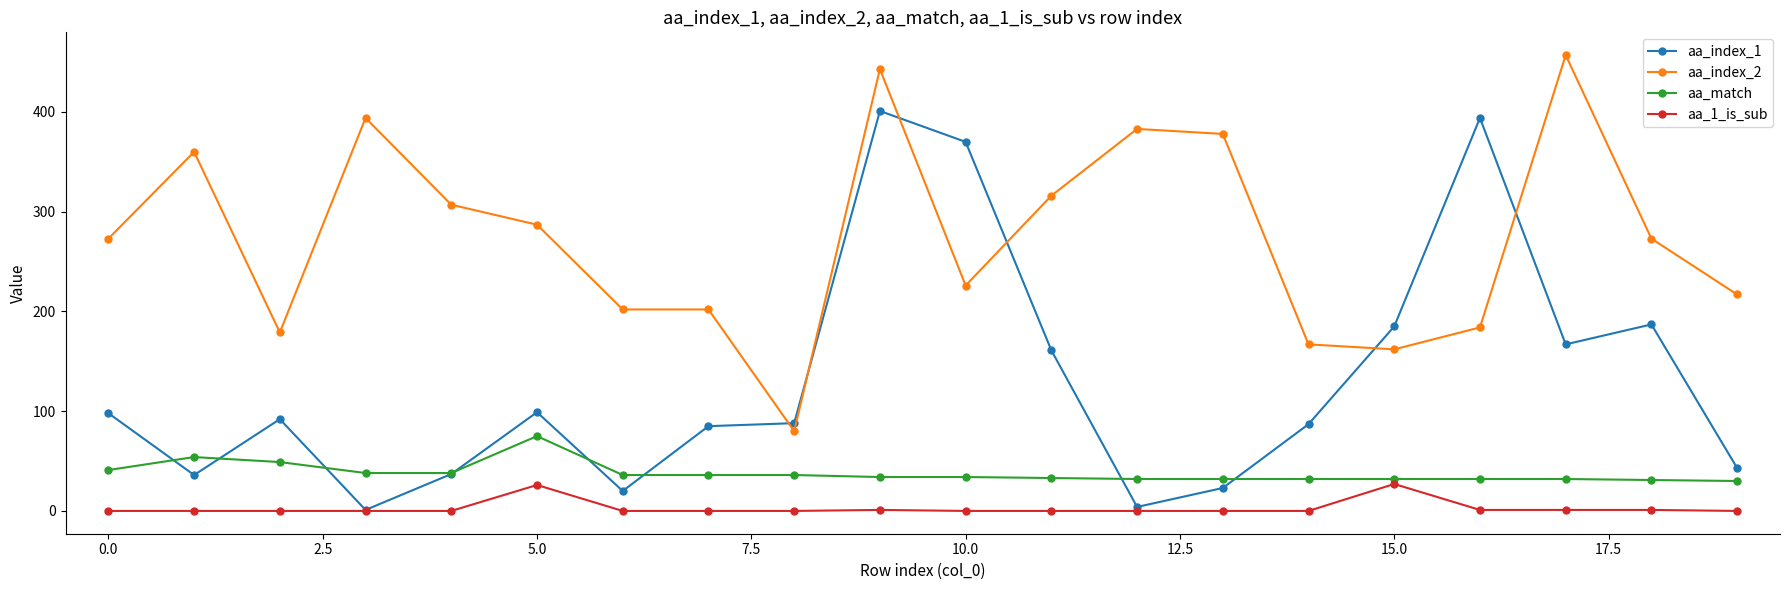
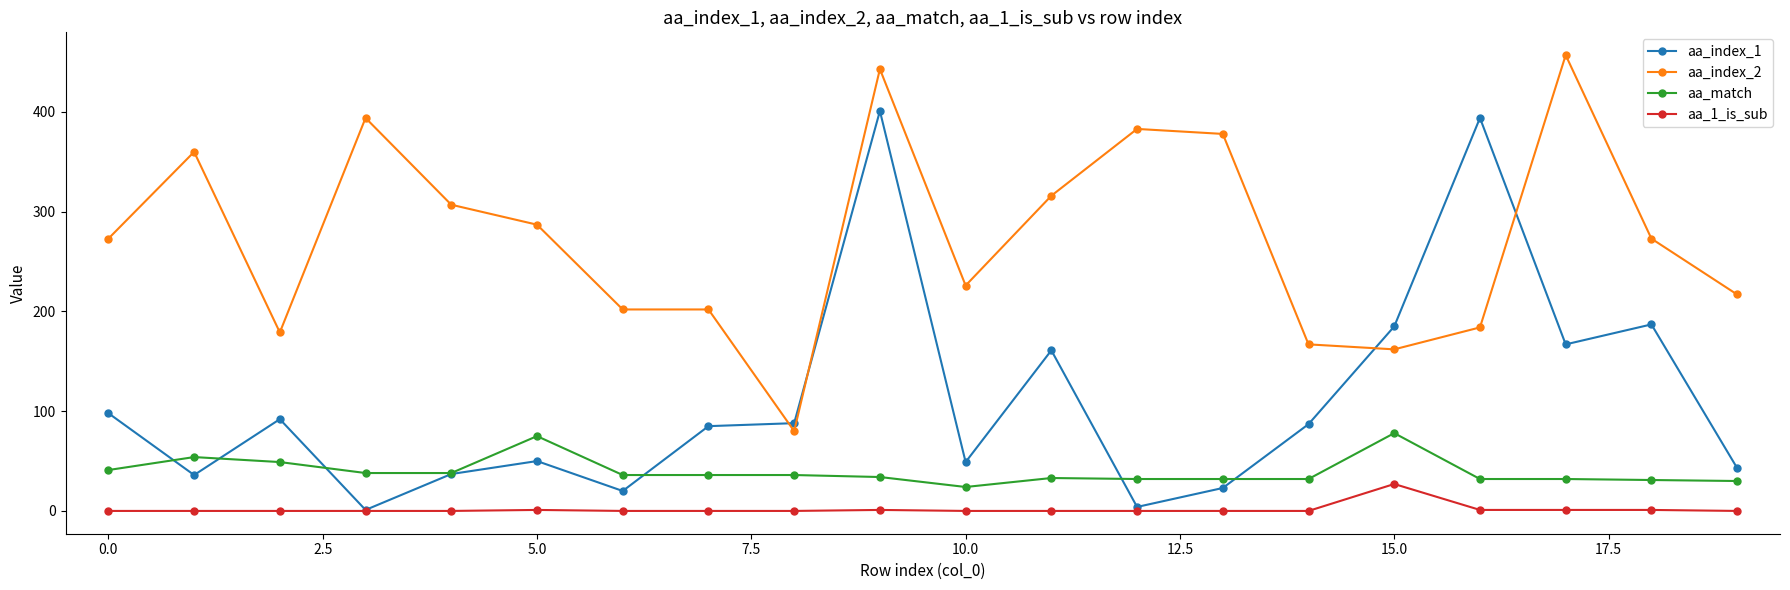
aa_index_1, 5.0: 100 -> 50
aa_1_is_sub, 5.0: 30 -> 0
aa_index_1, 10.0: 370 -> 50
aa_match, 10.0: 30 -> 20
aa_match, 15.0: 30 -> 80
